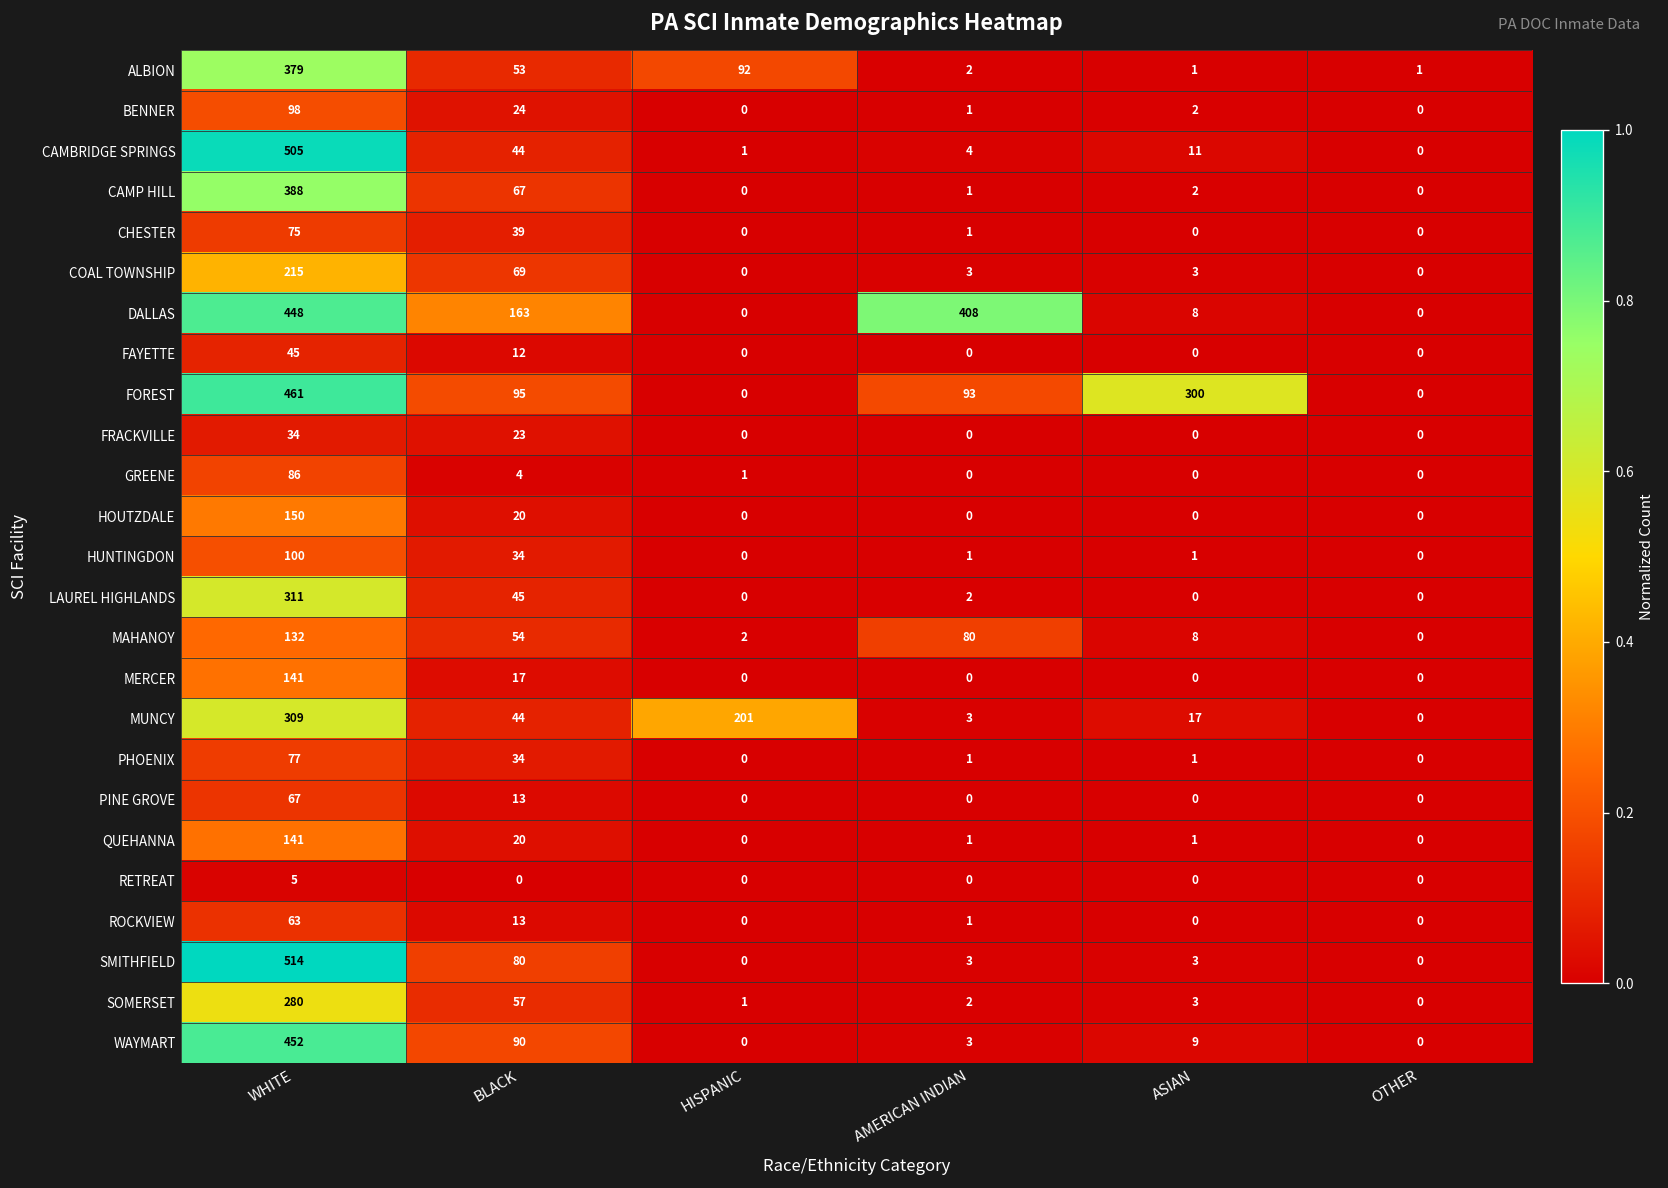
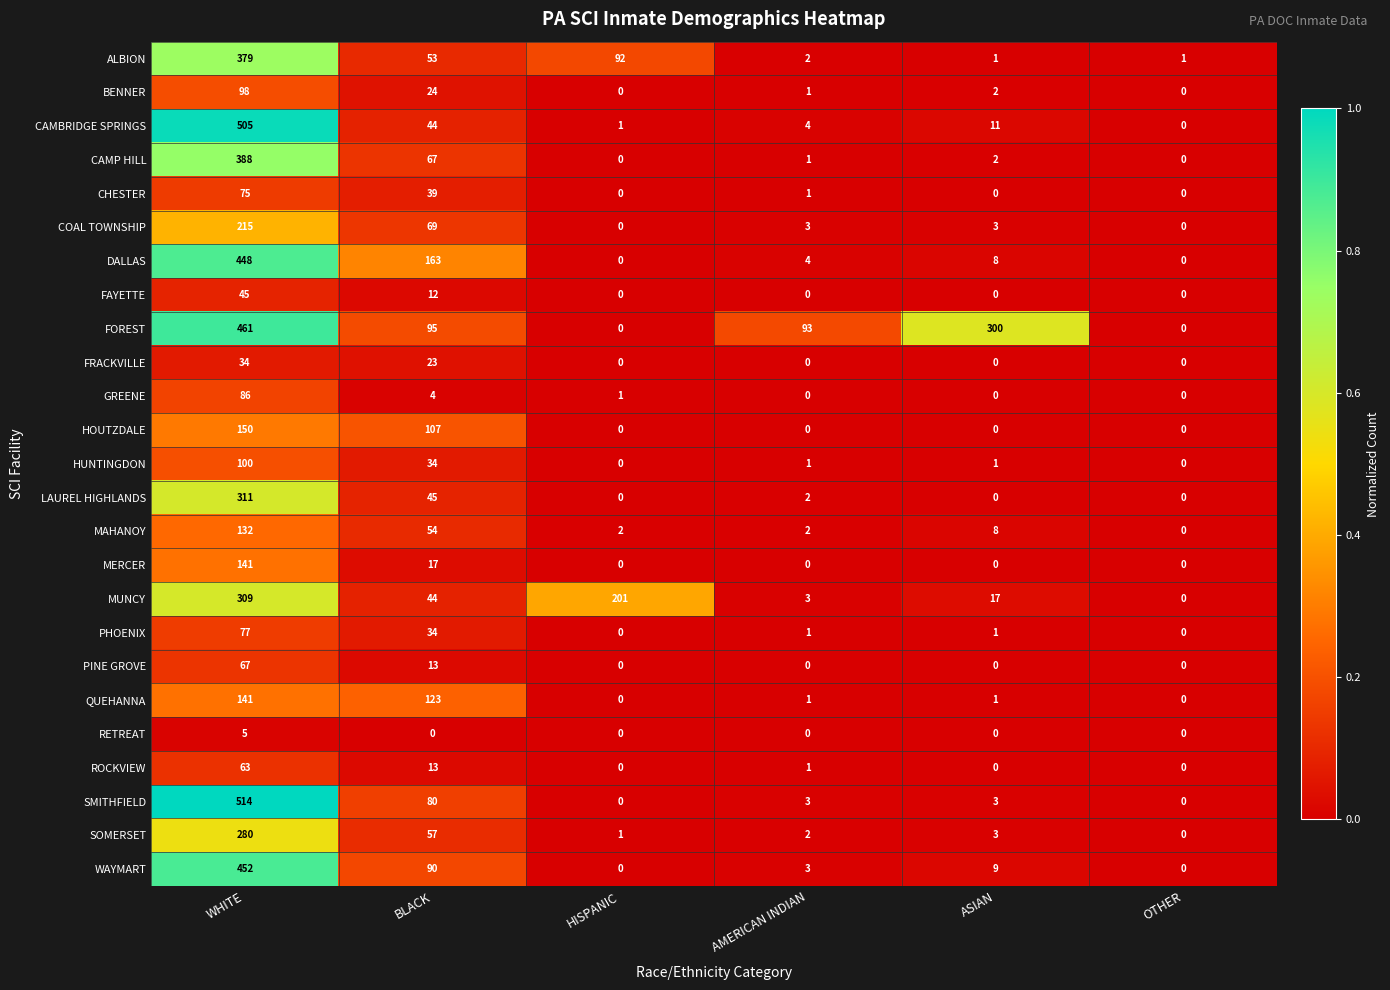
DALLAS, AMERICAN INDIAN: 408 -> 4
HOUTZDALE, BLACK: 20 -> 107
MAHANOY, AMERICAN INDIAN: 80 -> 2
QUEHANNA, BLACK: 20 -> 123
